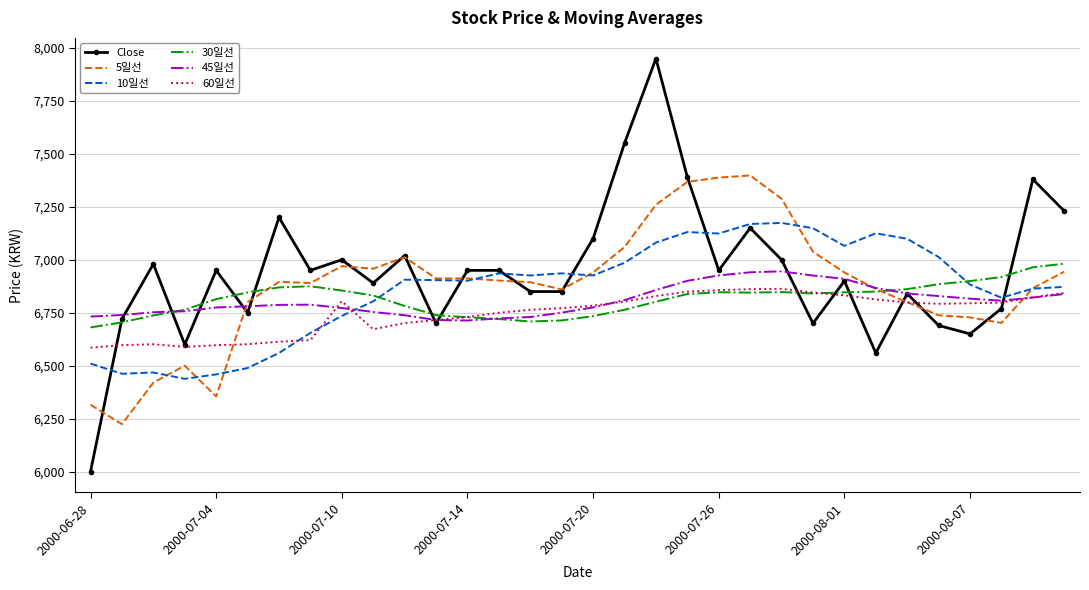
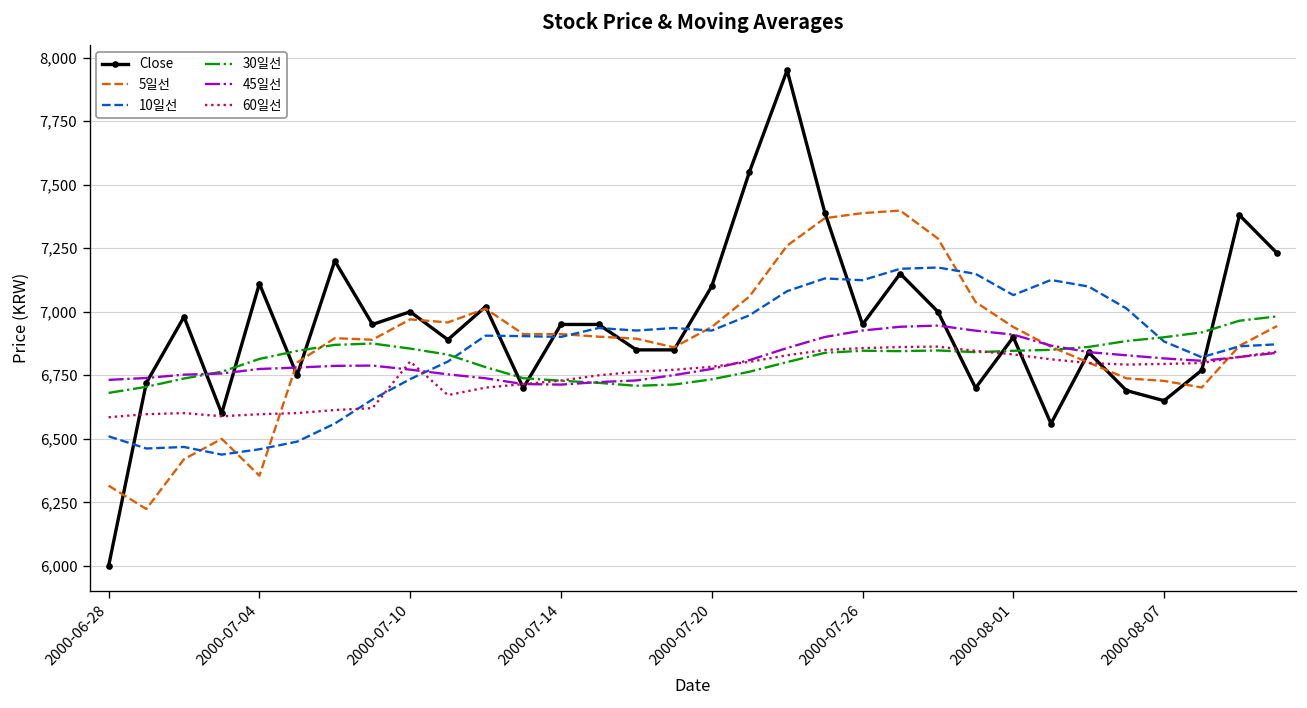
Close, 2000-07-04: 6,950 -> 7,110
